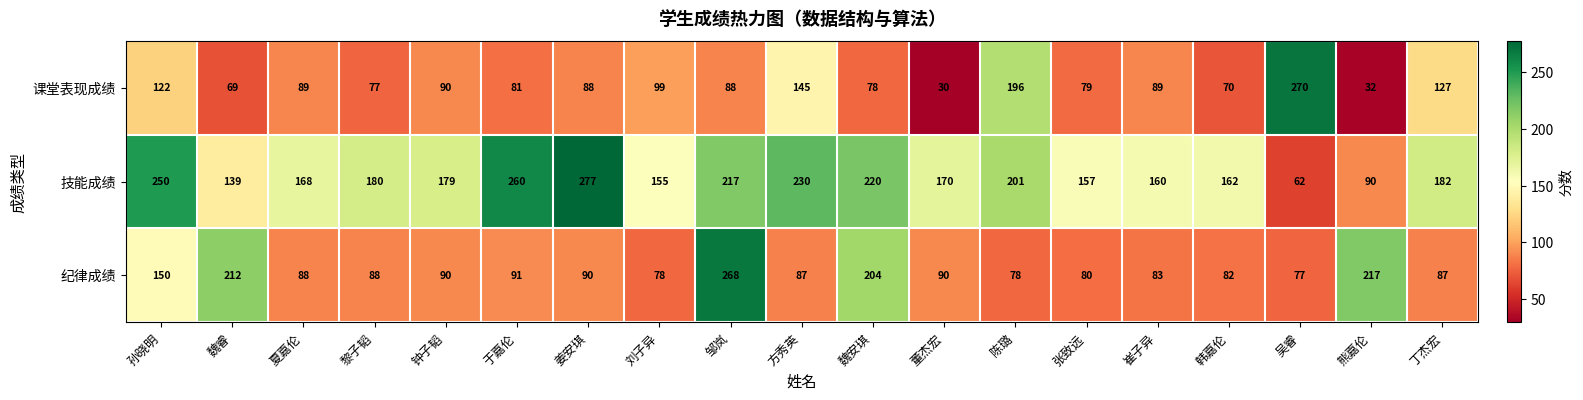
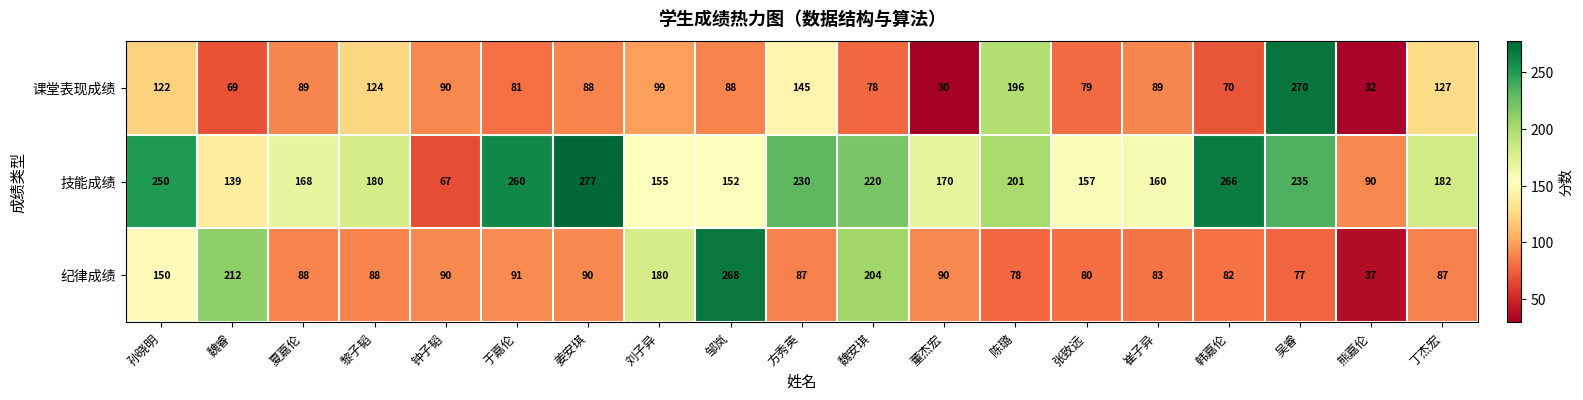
课堂表现成绩, 黎子韬: 77 -> 124
技能成绩, 钟子韬: 179 -> 67
技能成绩, 邹岚: 217 -> 152
技能成绩, 韩嘉伦: 162 -> 266
技能成绩, 吴睿: 62 -> 235
纪律成绩, 刘子异: 78 -> 180
纪律成绩, 熊嘉伦: 217 -> 37
